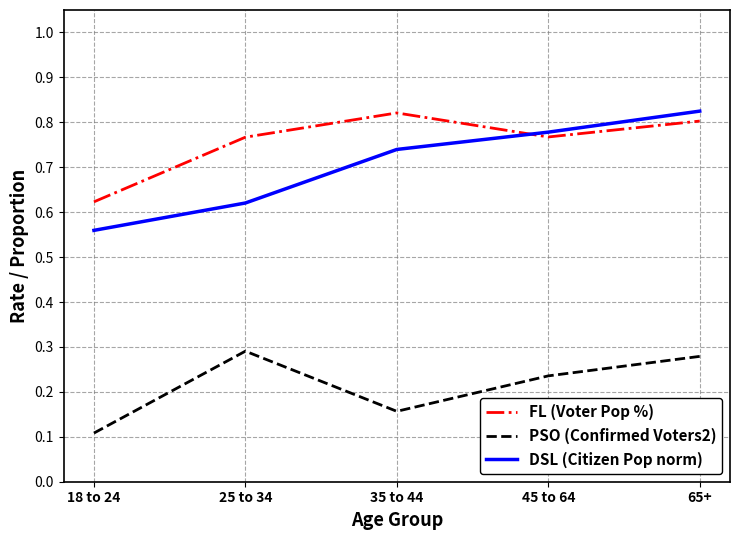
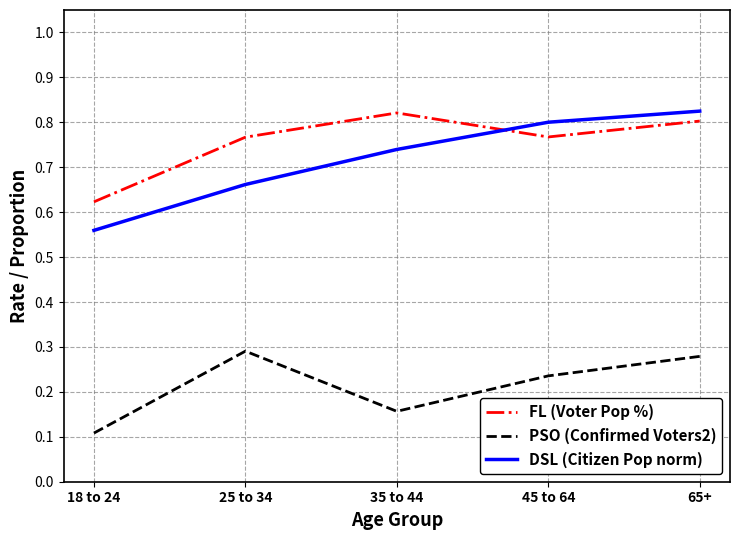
DSL (Citizen Pop norm), 25 to 34: 0.62 -> 0.66
DSL (Citizen Pop norm), 45 to 64: 0.78 -> 0.80
